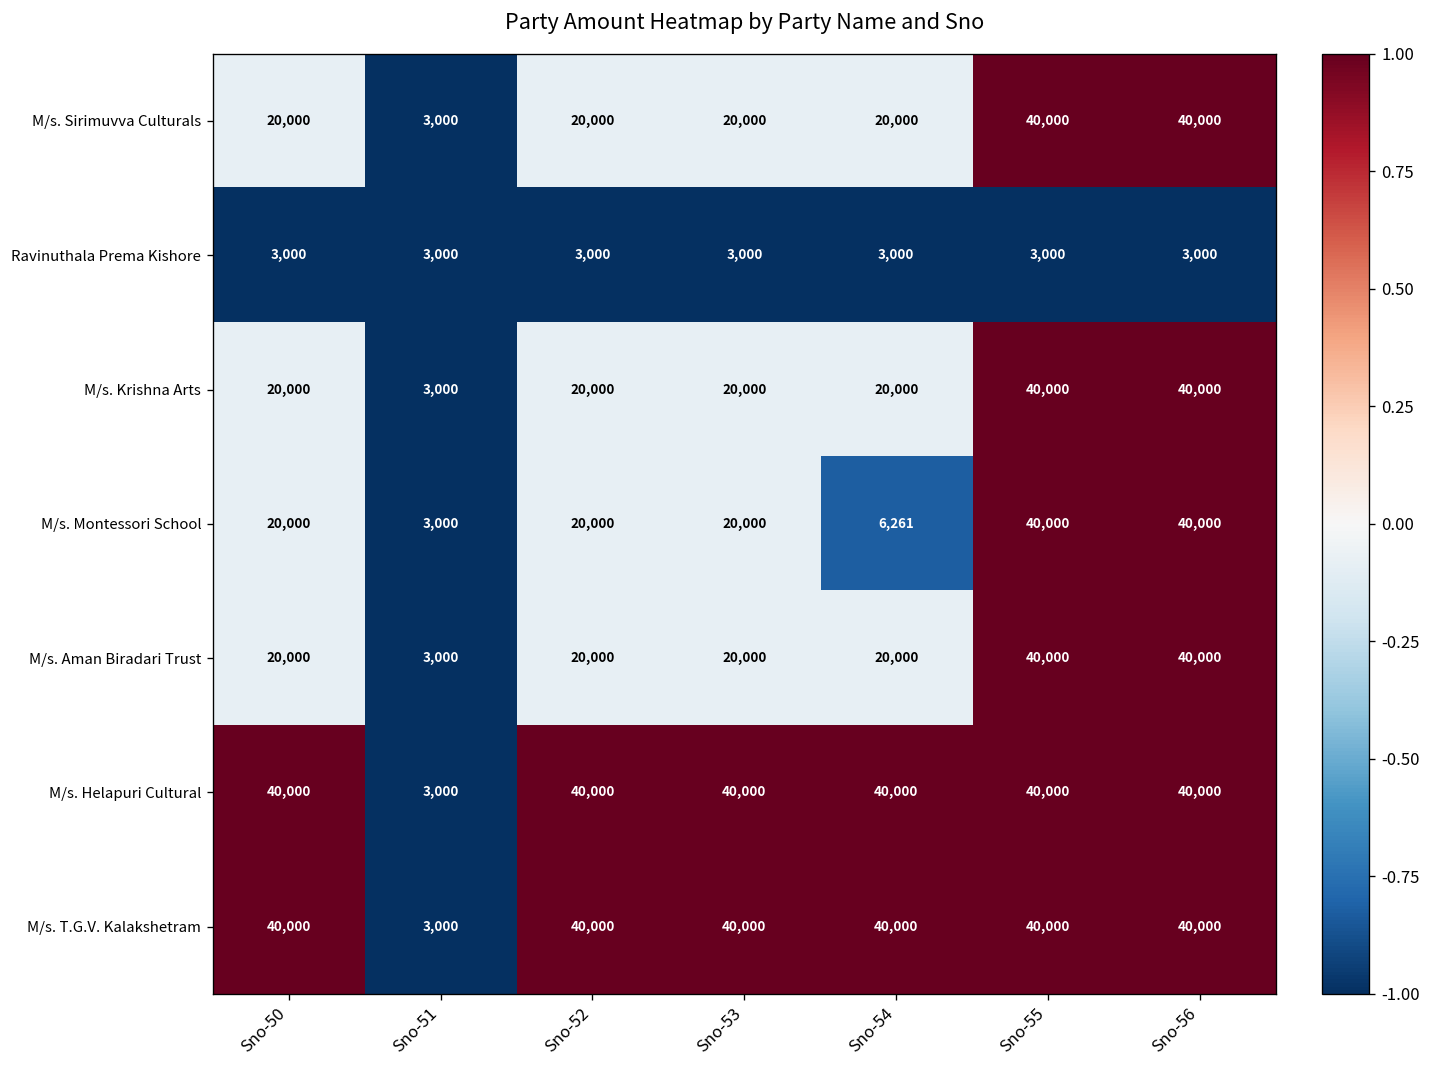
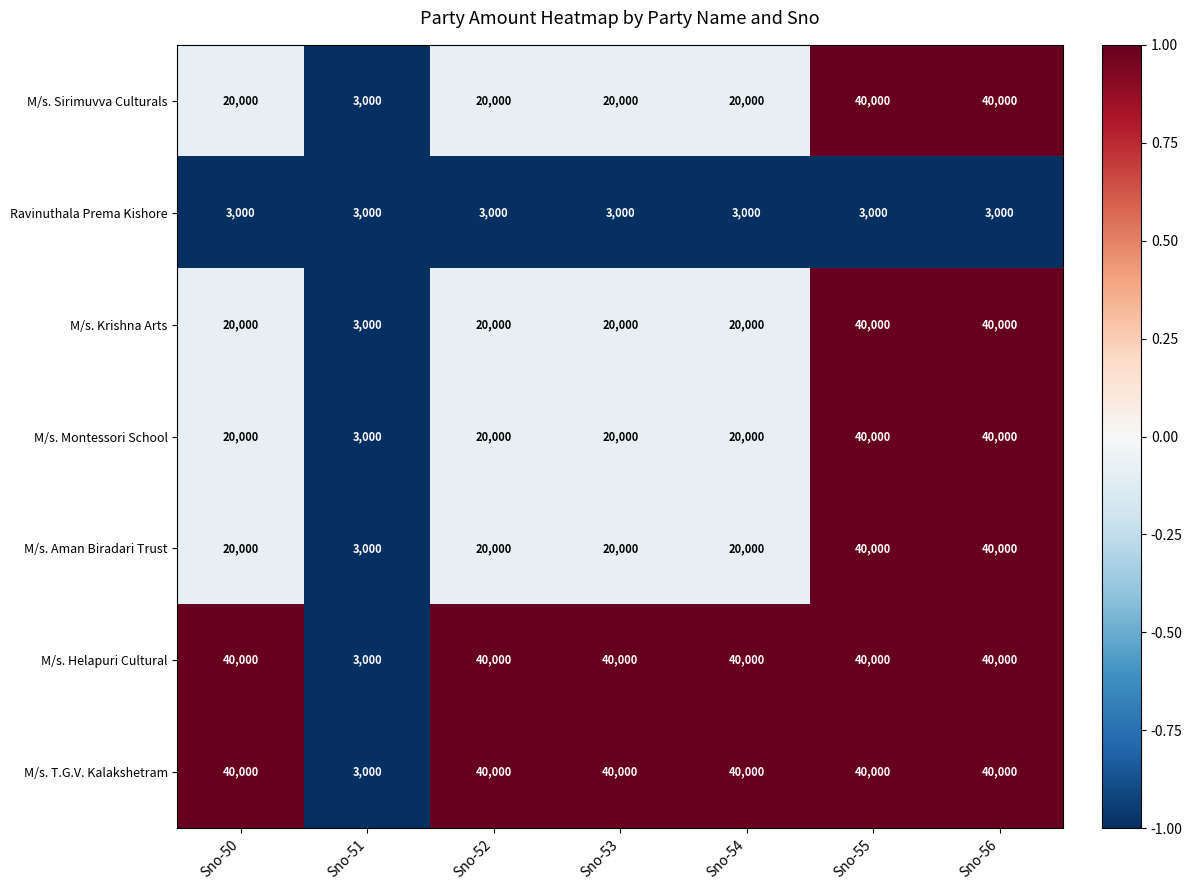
M/s. Montessori School, Sno-54: 6,261 -> 20,000
